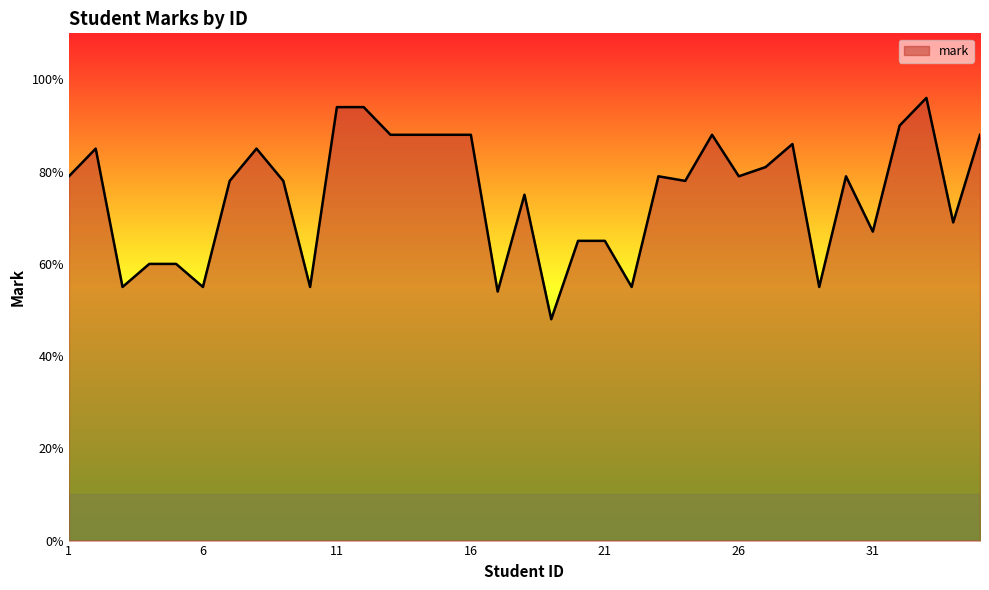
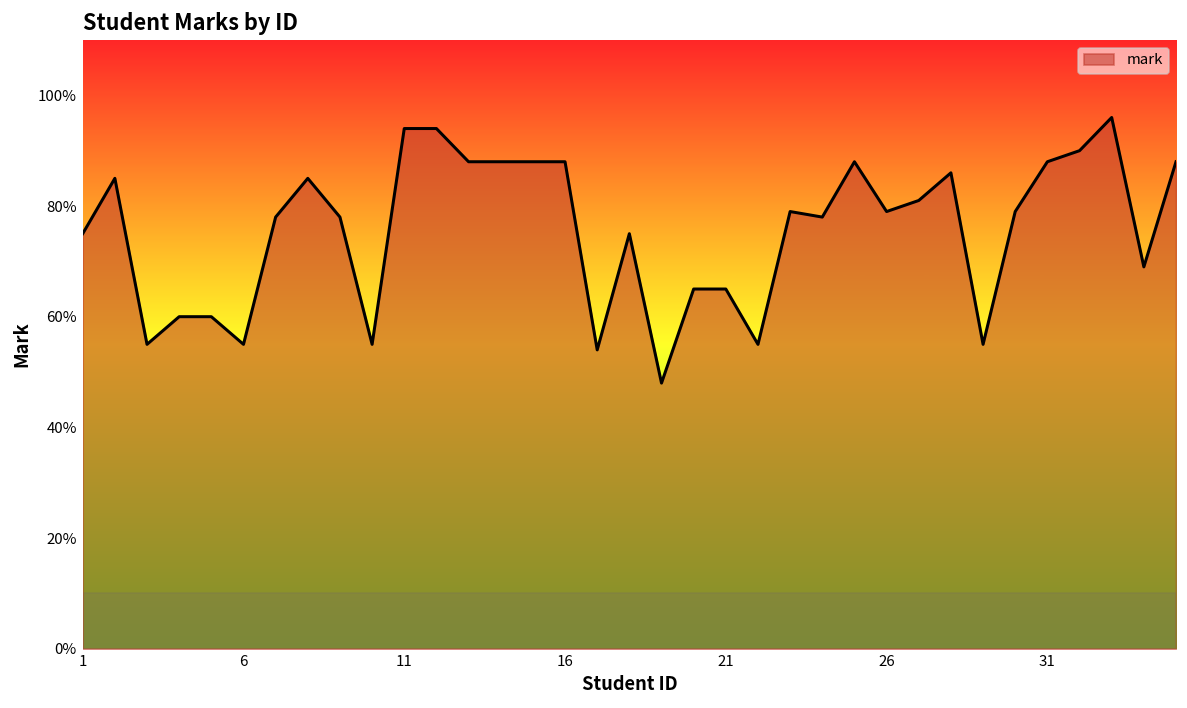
1: 79% -> 75%
31: 67% -> 88%
